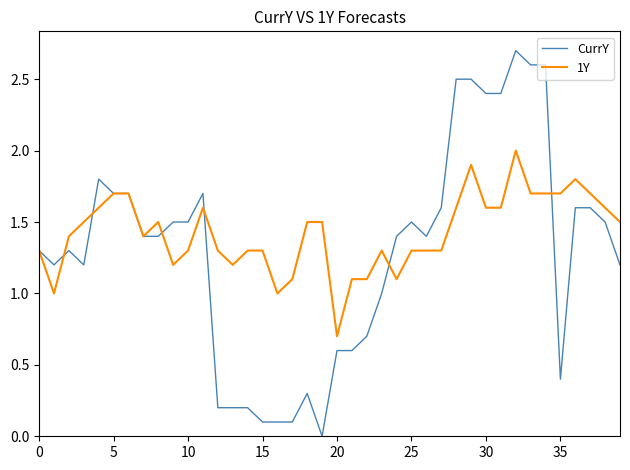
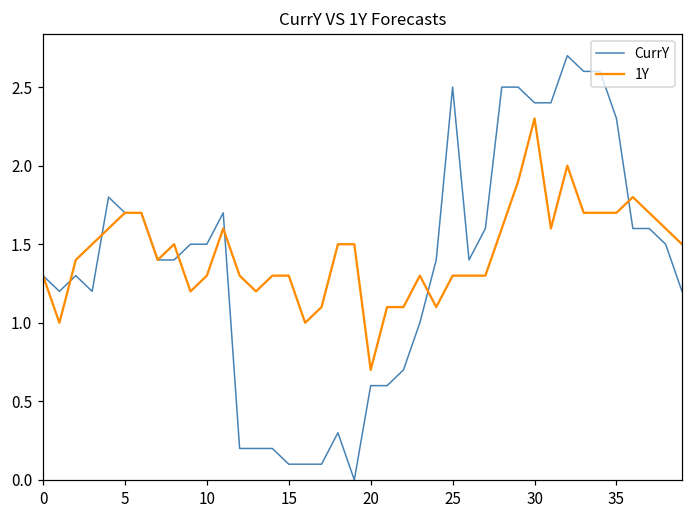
CurrY, 25: 1.5 -> 2.5
1Y, 30: 1.6 -> 2.3
CurrY, 35: 0.4 -> 2.3
